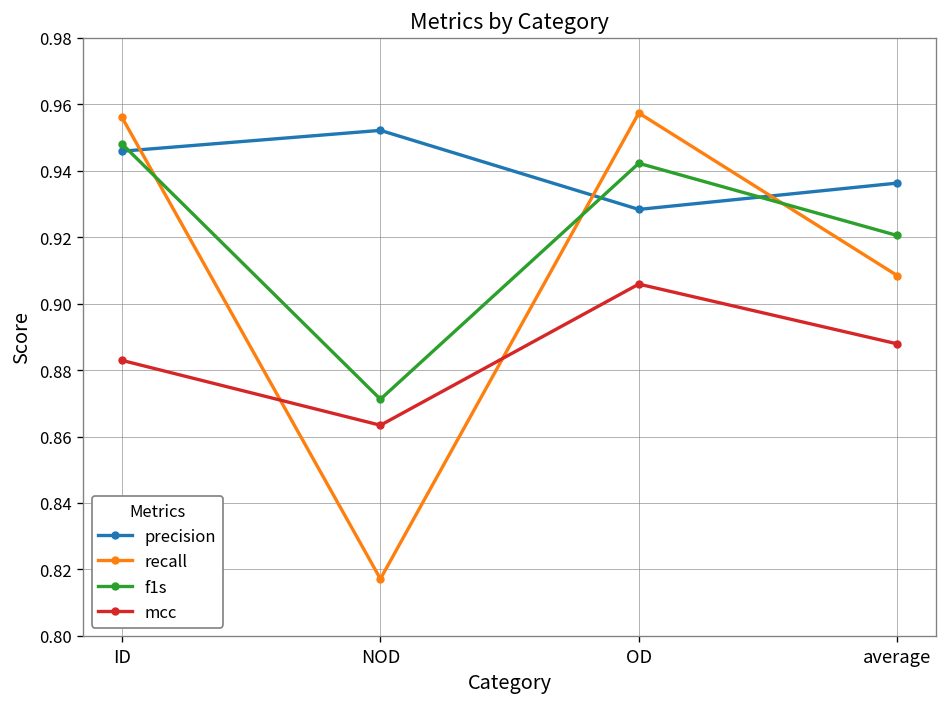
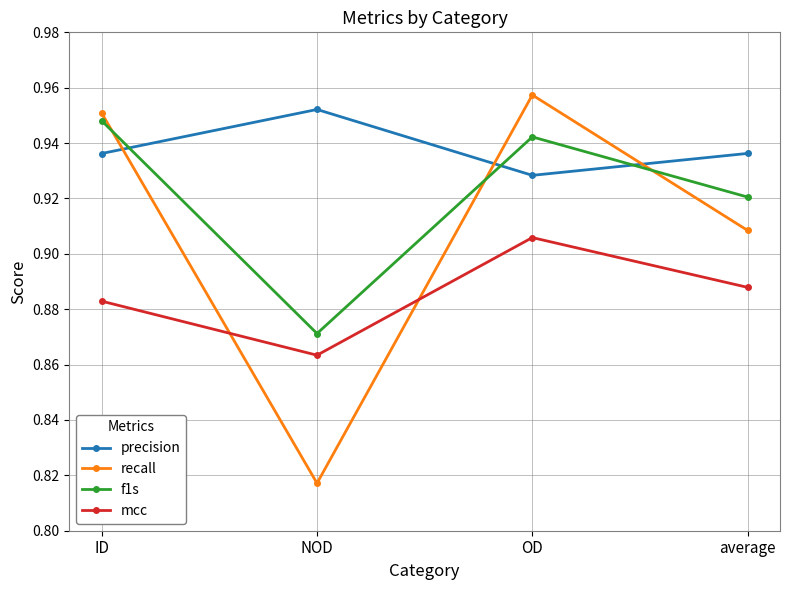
precision, ID: 0.946 -> 0.936
recall, ID: 0.956 -> 0.951
